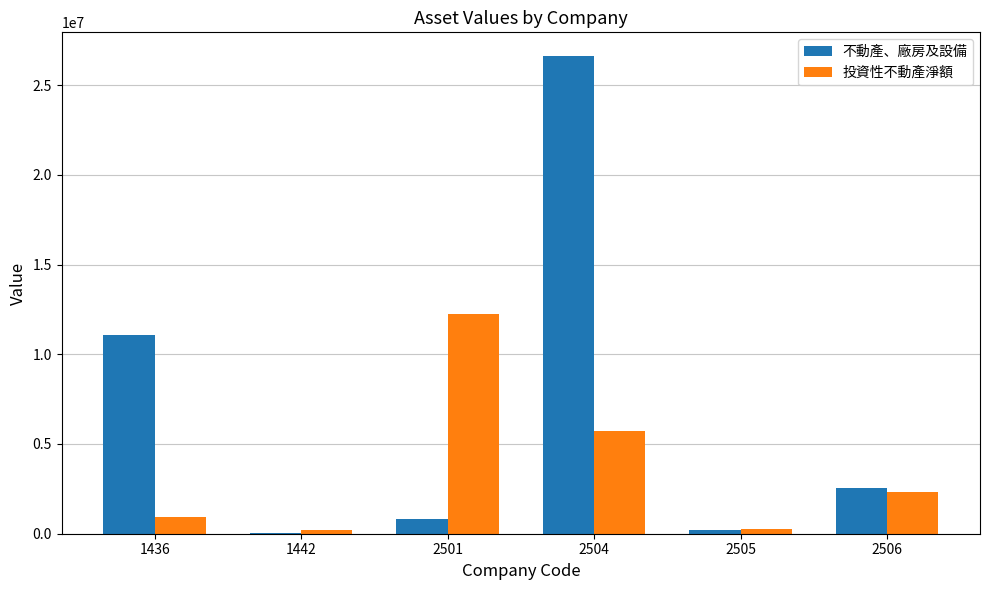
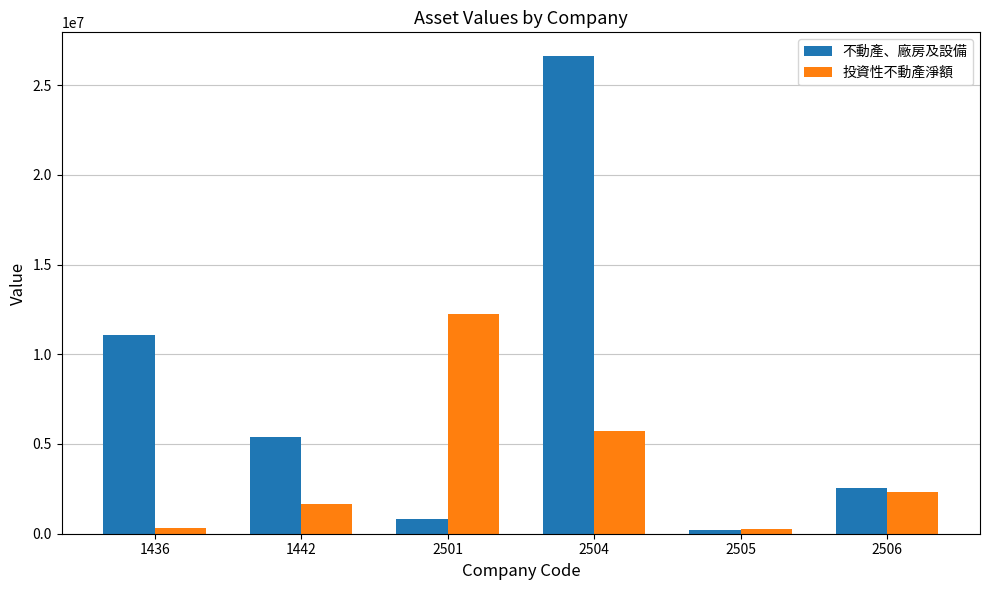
投資性不動產淨額, 1436: 900000 -> 300000
不動產、廠房及設備, 1442: 0 -> 5400000
投資性不動產淨額, 1442: 200000 -> 1700000
